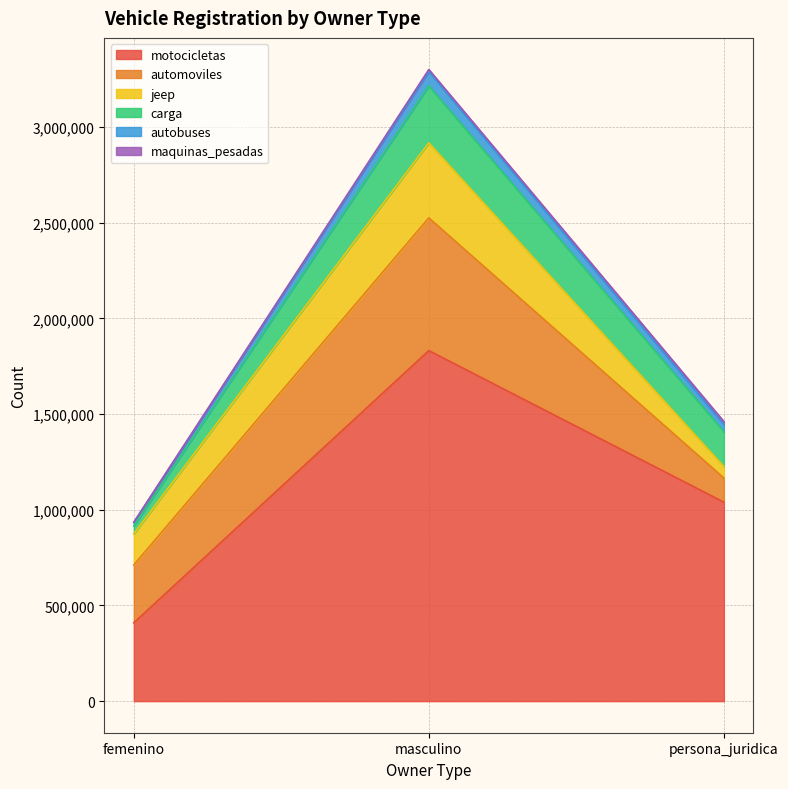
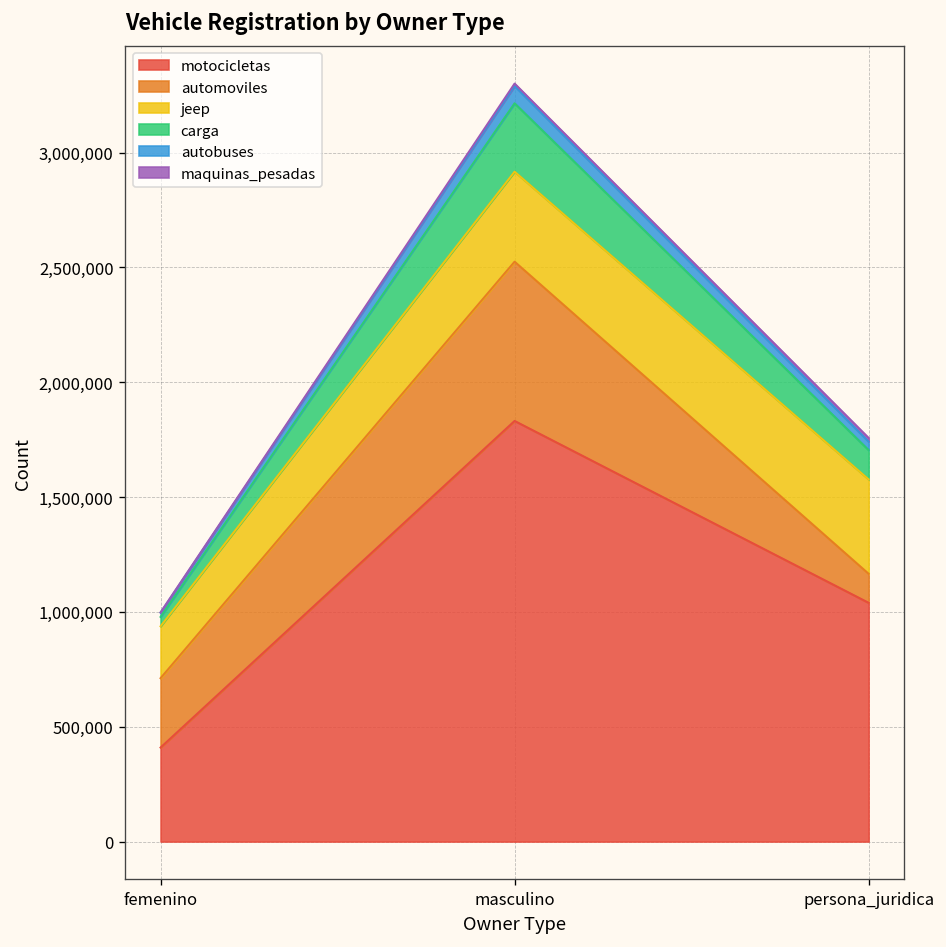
jeep, femenino: 160,000 -> 230,000
jeep, persona_juridica: 60,000 -> 410,000
carga, persona_juridica: 180,000 -> 130,000
